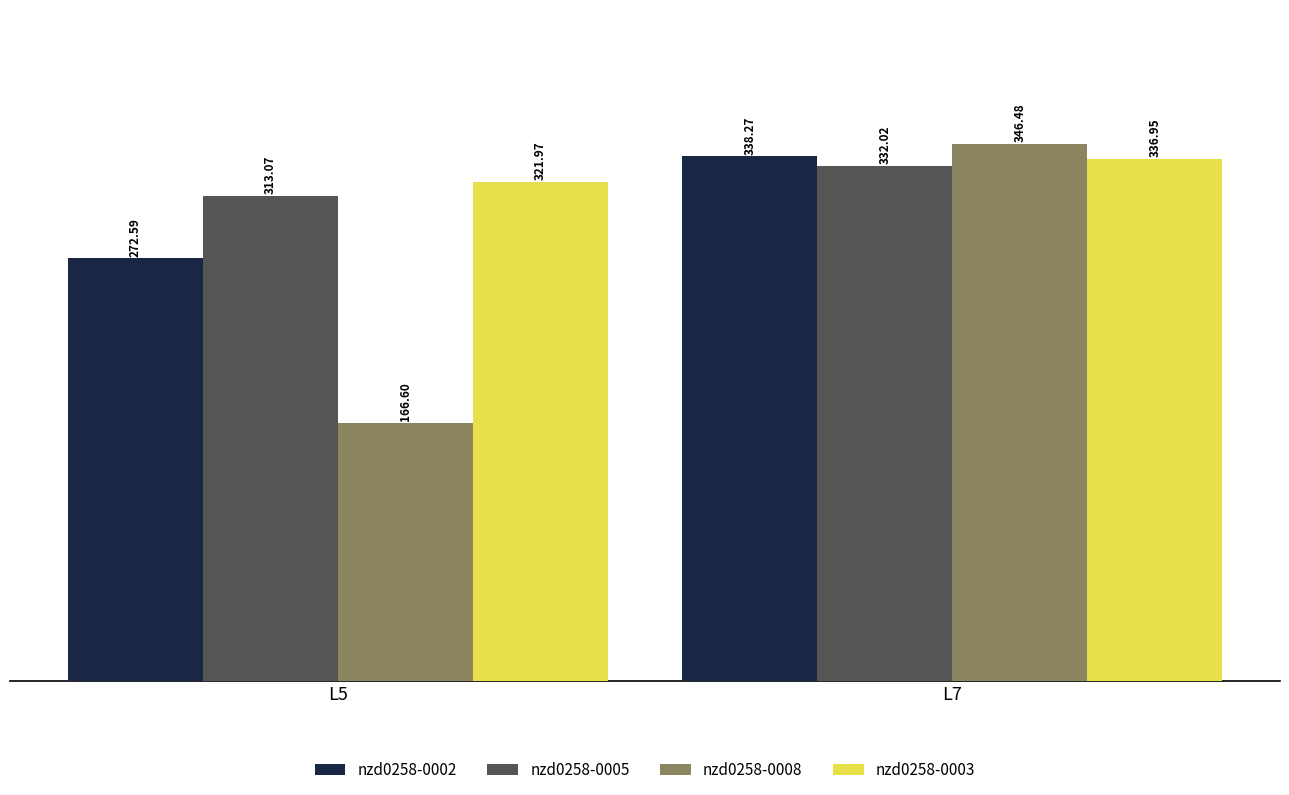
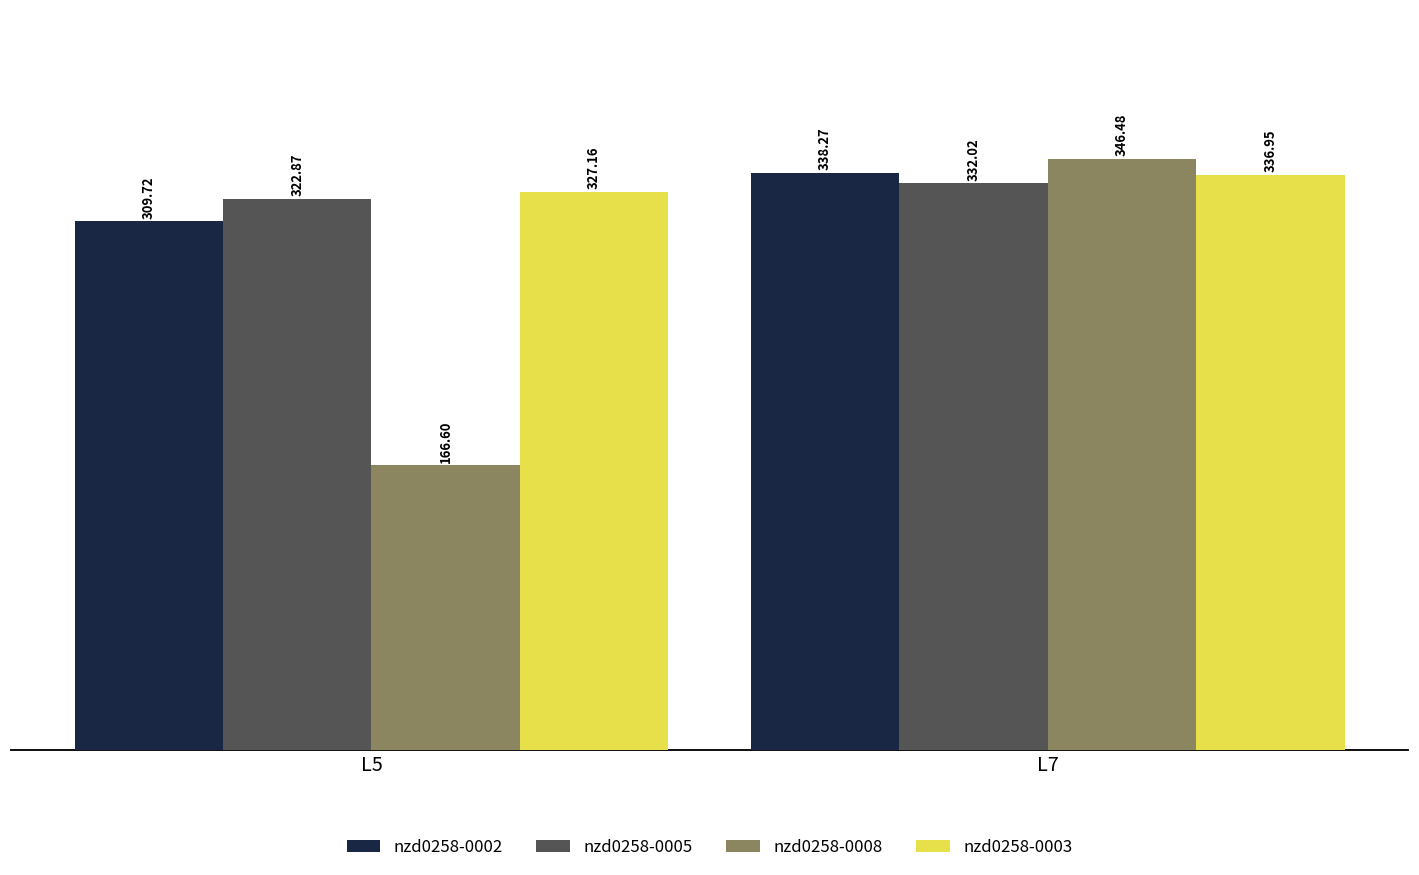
nzd0258-0002, L5: 272.59 -> 309.72
nzd0258-0005, L5: 313.07 -> 322.87
nzd0258-0003, L5: 321.97 -> 327.16
